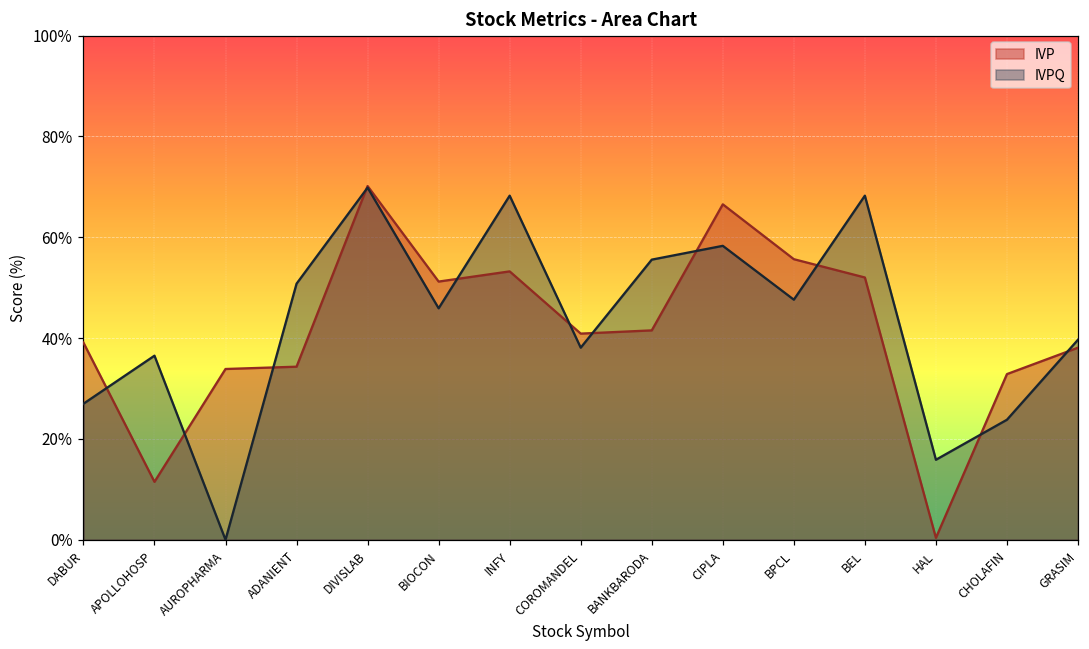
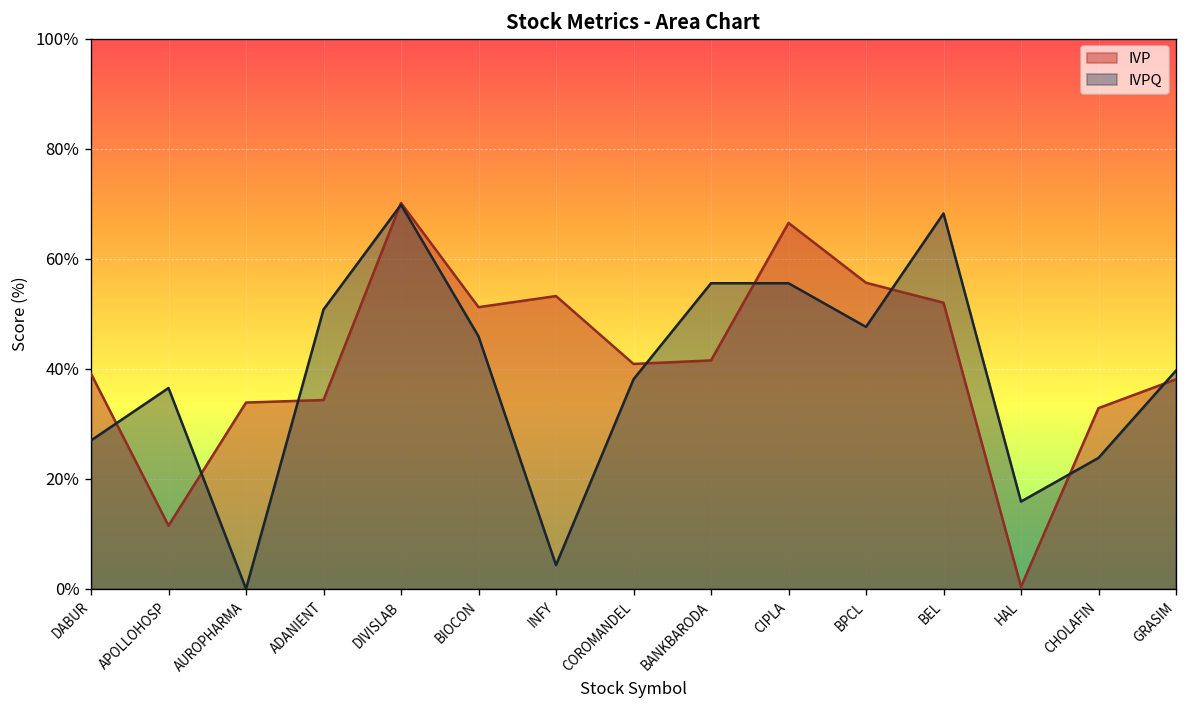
IVPQ, INFY: 68% -> 4%
IVPQ, CIPLA: 58% -> 56%
